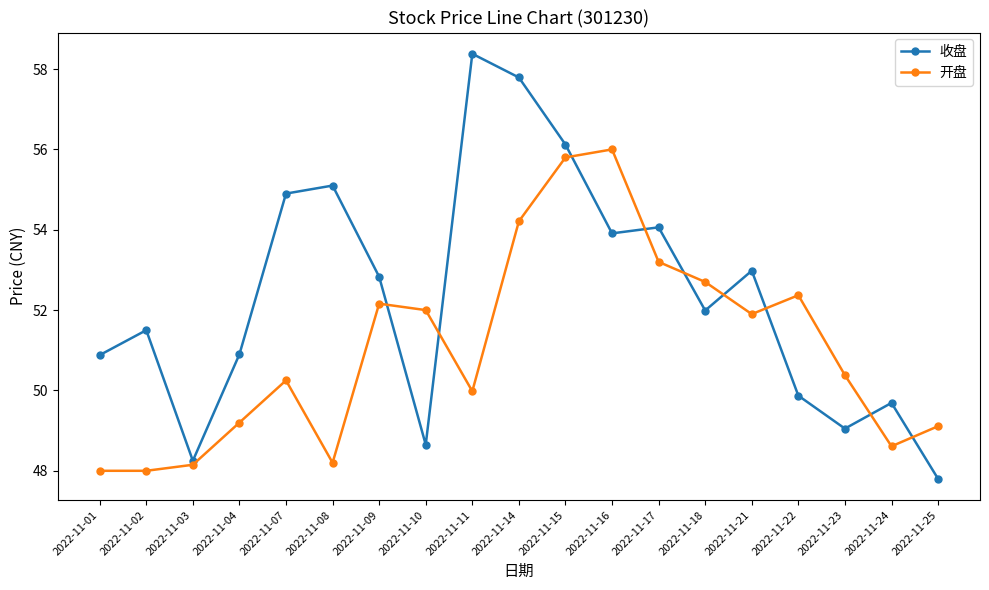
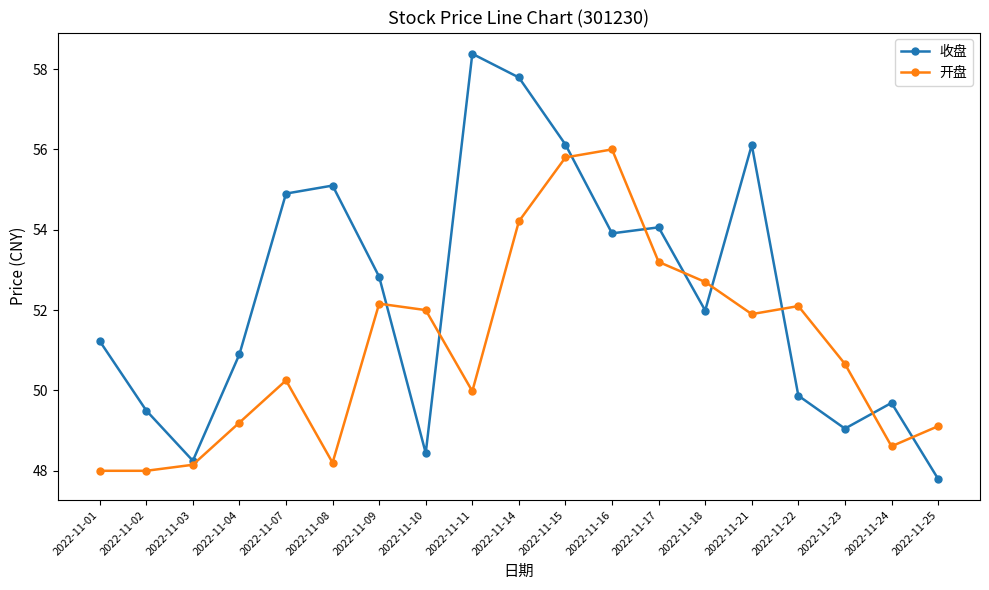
收盘, 2022-11-01: 50.9 -> 51.2
收盘, 2022-11-02: 51.5 -> 49.5
收盘, 2022-11-10: 48.7 -> 48.4
收盘, 2022-11-21: 53.0 -> 56.1
开盘, 2022-11-22: 52.4 -> 52.1
开盘, 2022-11-23: 50.4 -> 50.7
